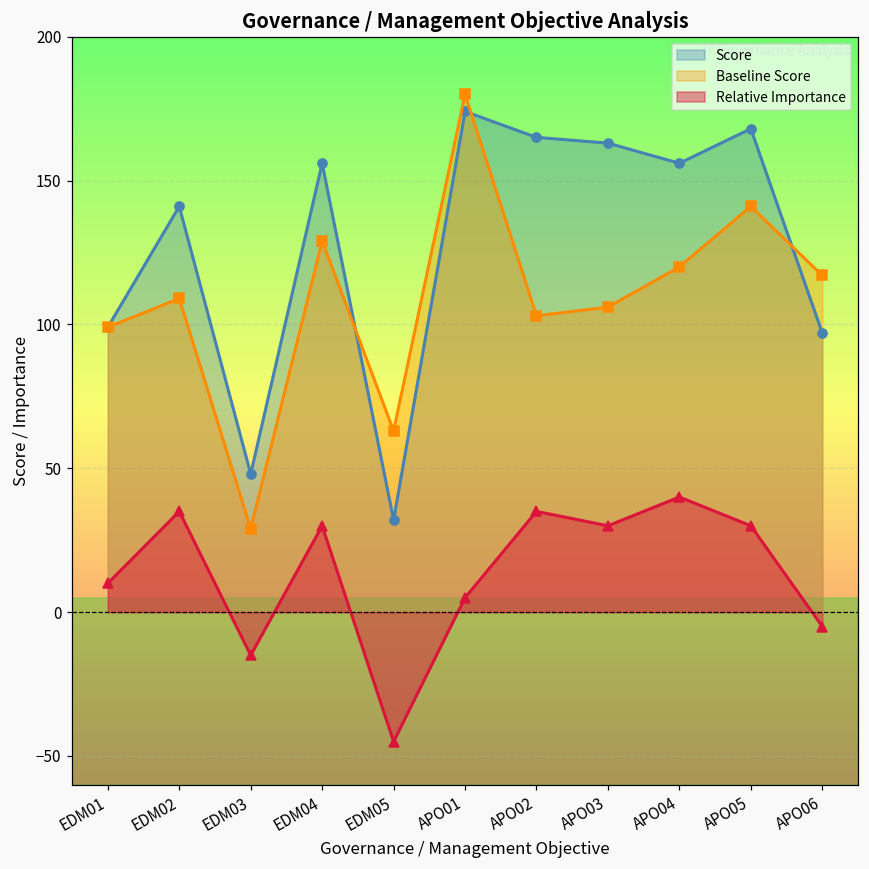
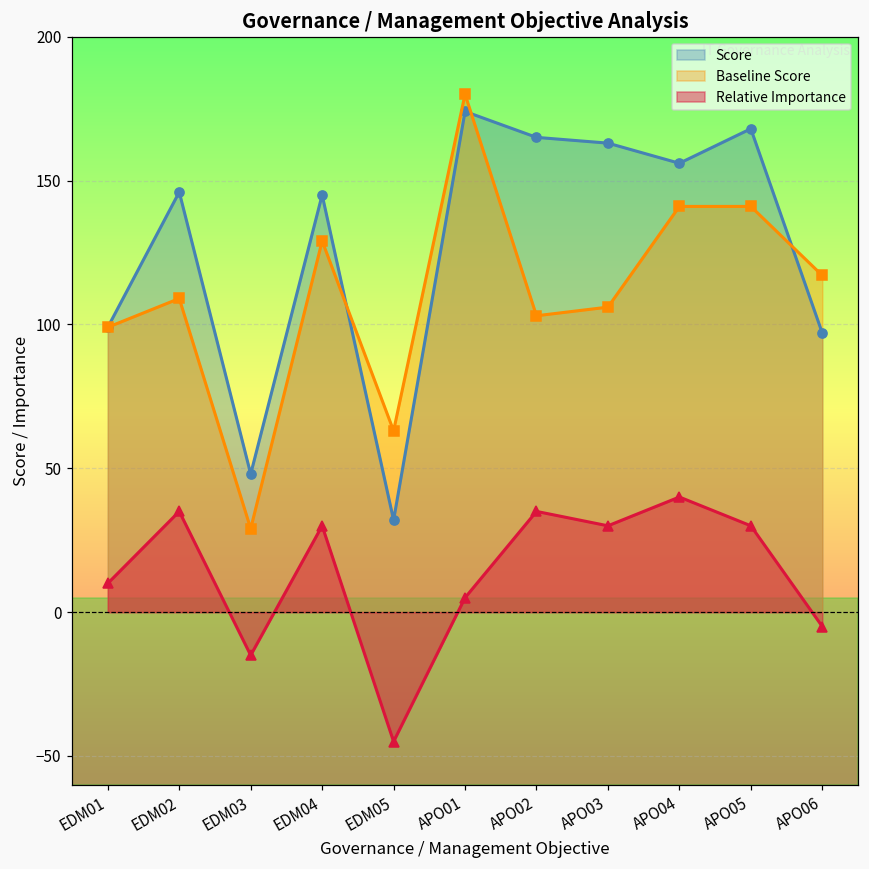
Score, EDM02: 141 -> 146
Score, EDM04: 156 -> 145
Baseline Score, APO04: 120 -> 141
